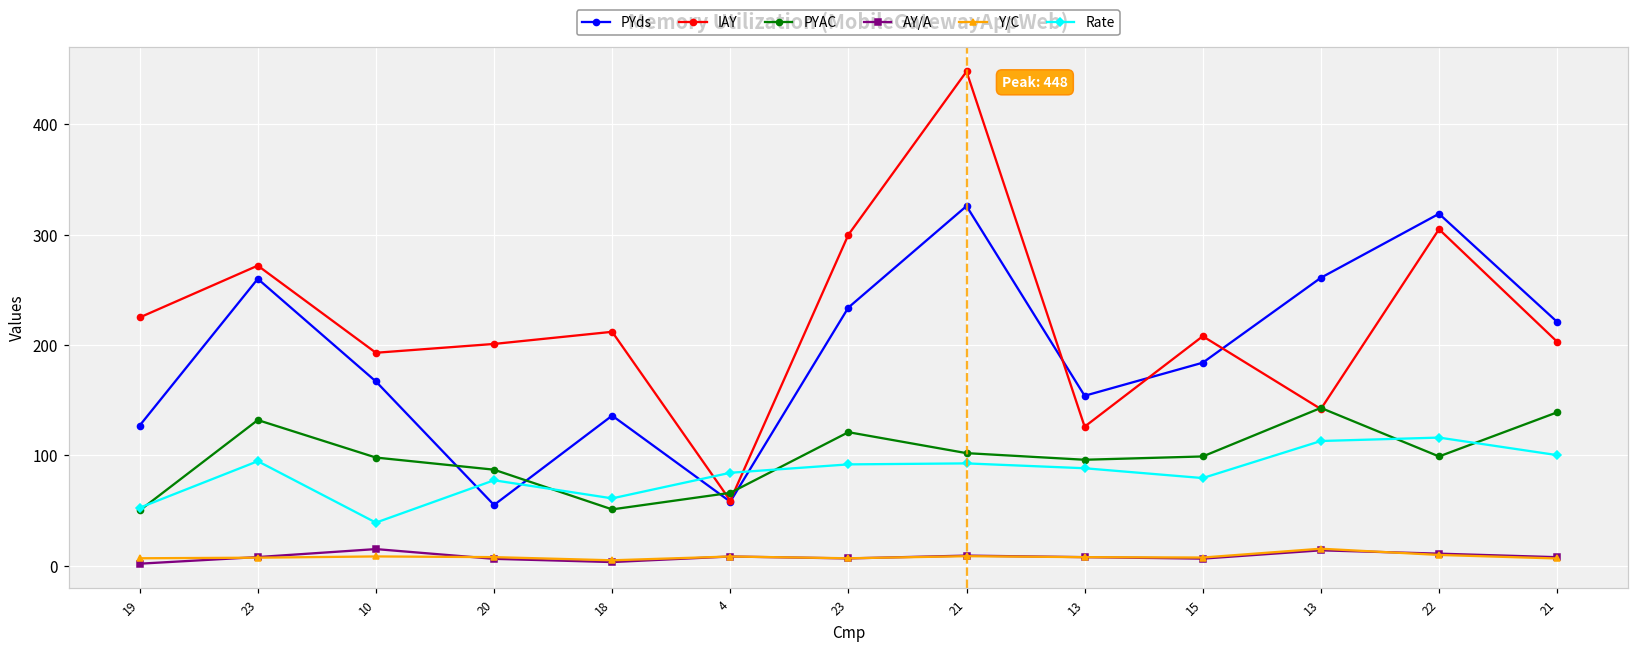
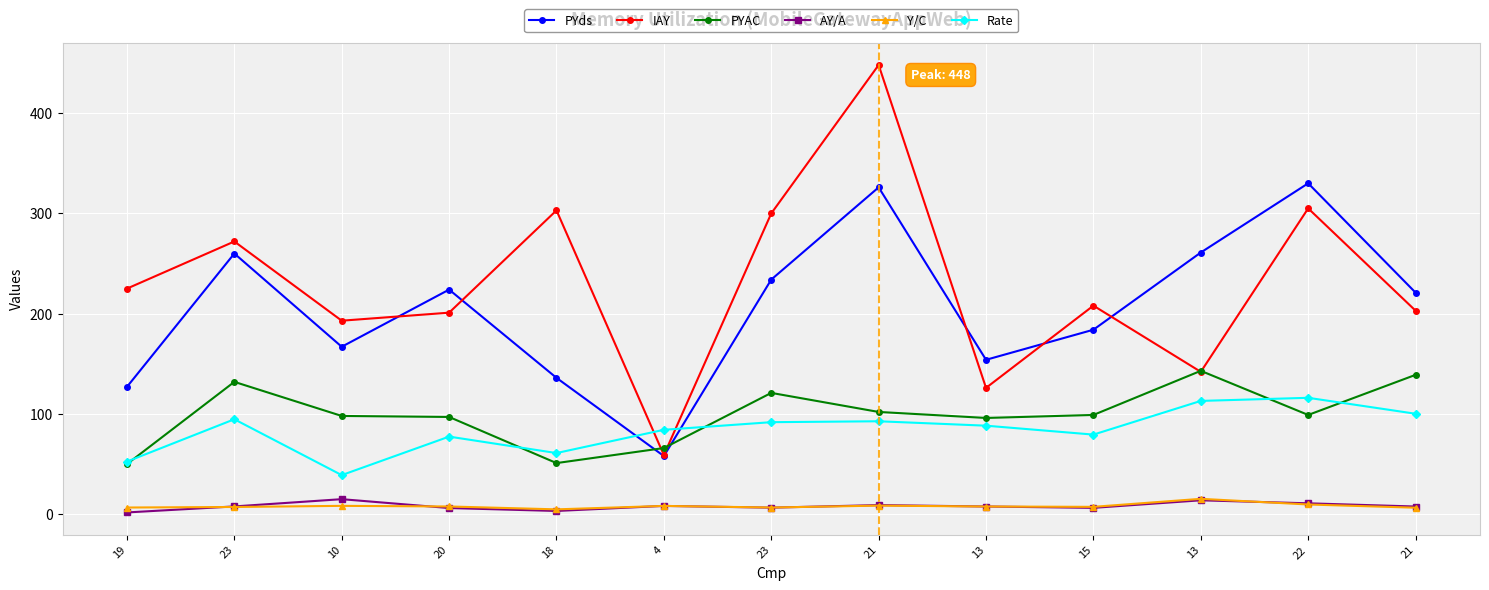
PYds, 20: 55 -> 224
PYAC, 20: 87 -> 97
IAY, 18: 212 -> 303
PYds, 22: 319 -> 330
